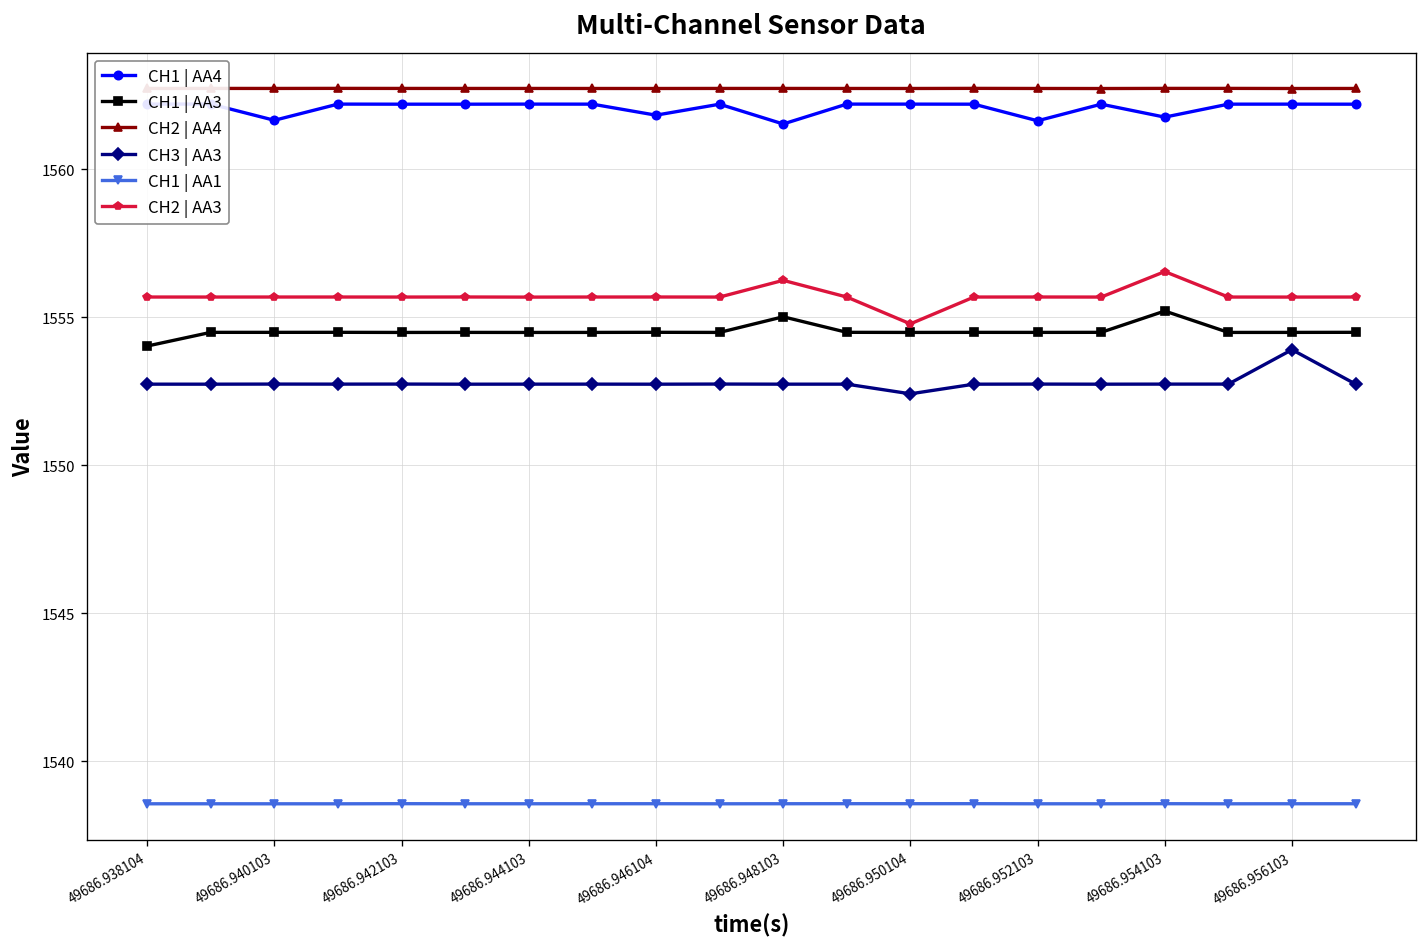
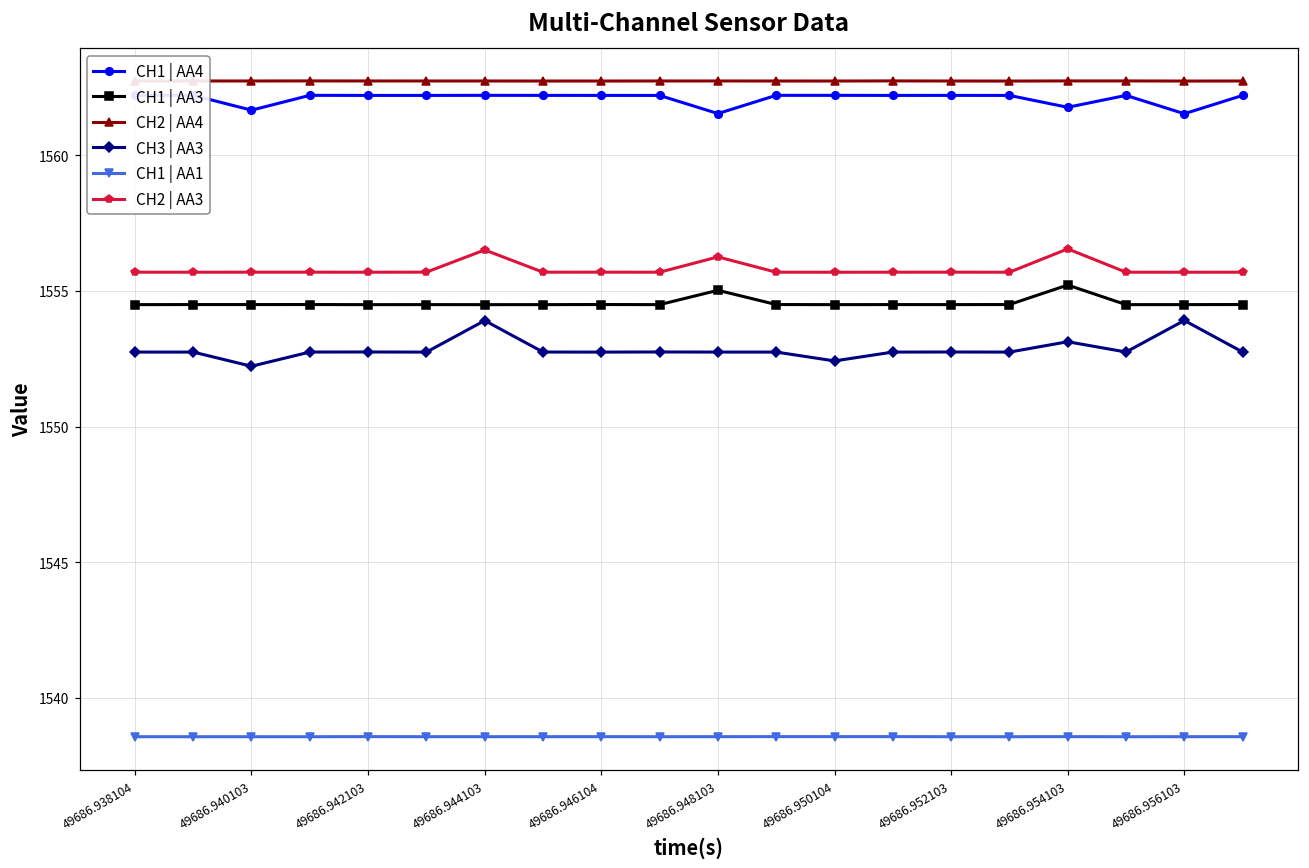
CH1 | AA3, 49686.938104: 1554.0 -> 1554.5
CH3 | AA3, 49686.940103: 1552.7 -> 1552.2
CH3 | AA3, 49686.944103: 1552.7 -> 1553.9
CH2 | AA3, 49686.944103: 1555.7 -> 1556.5
CH1 | AA4, 49686.946104: 1561.8 -> 1562.2
CH2 | AA3, 49686.950104: 1554.8 -> 1555.7
CH1 | AA4, 49686.952103: 1561.6 -> 1562.2
CH3 | AA3, 49686.954103: 1552.7 -> 1553.1
CH1 | AA4, 49686.956103: 1562.2 -> 1561.5
